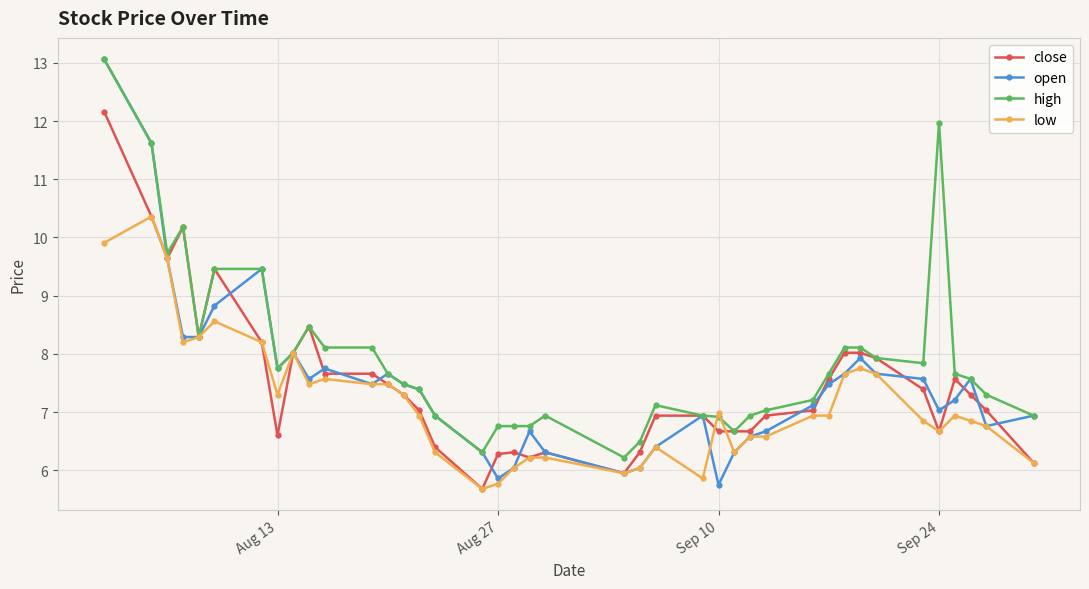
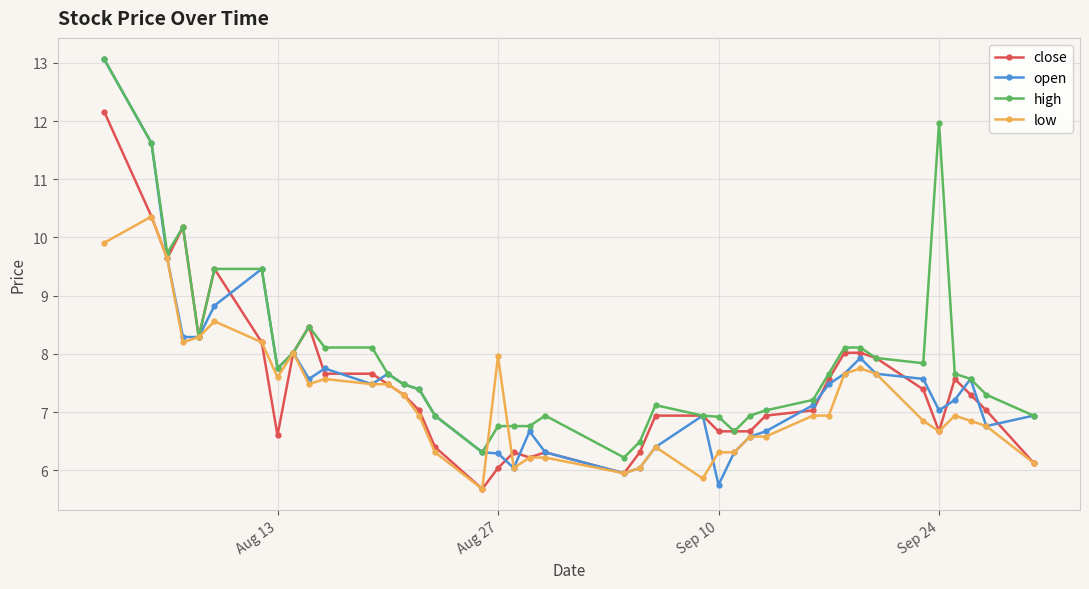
low, Aug 13: 7.3 -> 7.6
close, Aug 27: 6.3 -> 6.0
open, Aug 27: 5.9 -> 6.3
low, Aug 27: 5.8 -> 8.0
low, Sep 10: 7.0 -> 6.3
